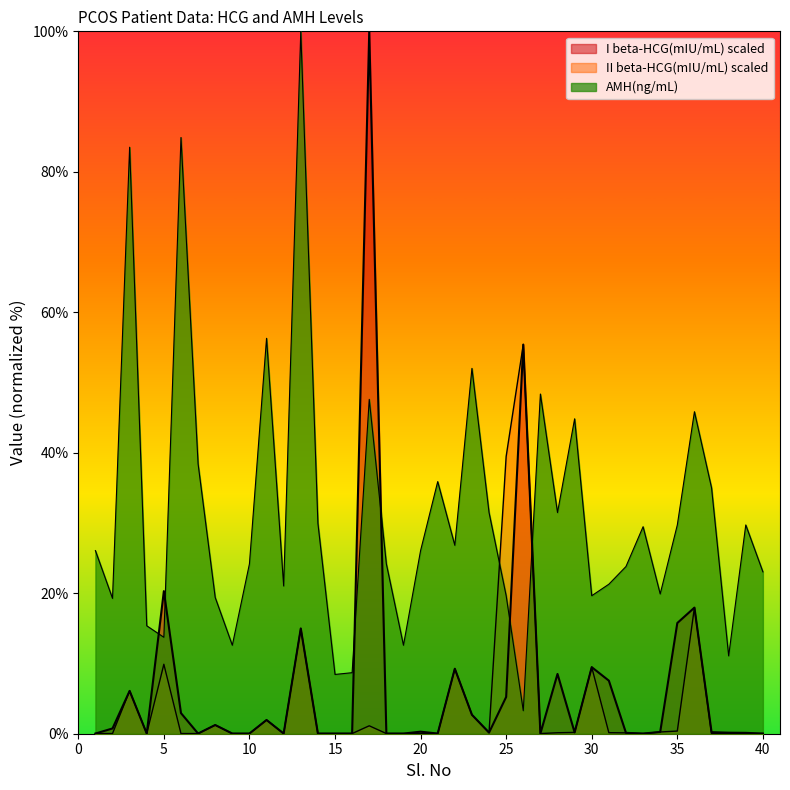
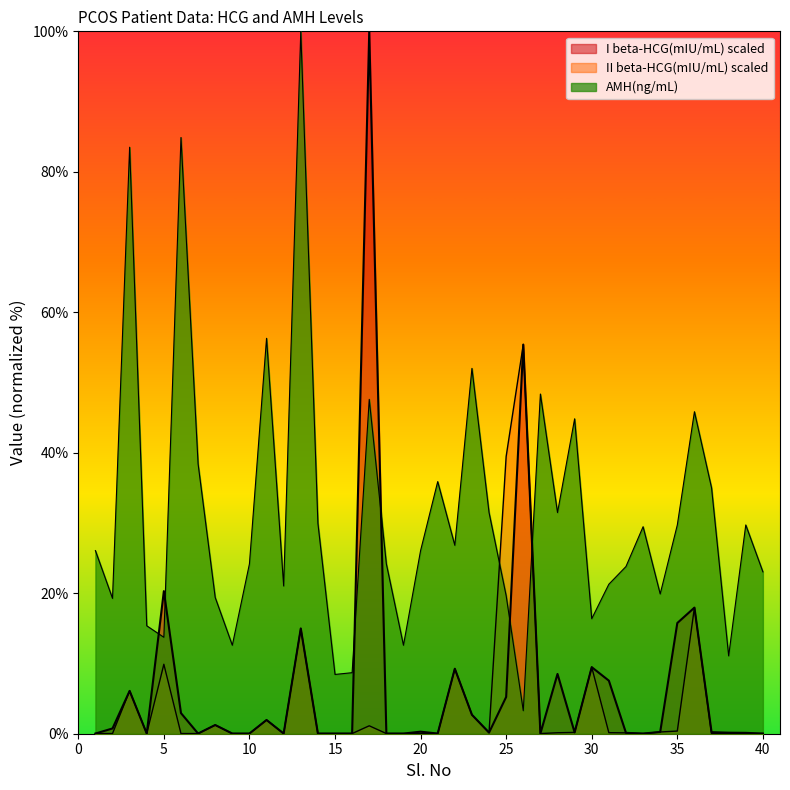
AMH(ng/mL), 30: 20% -> 16%
